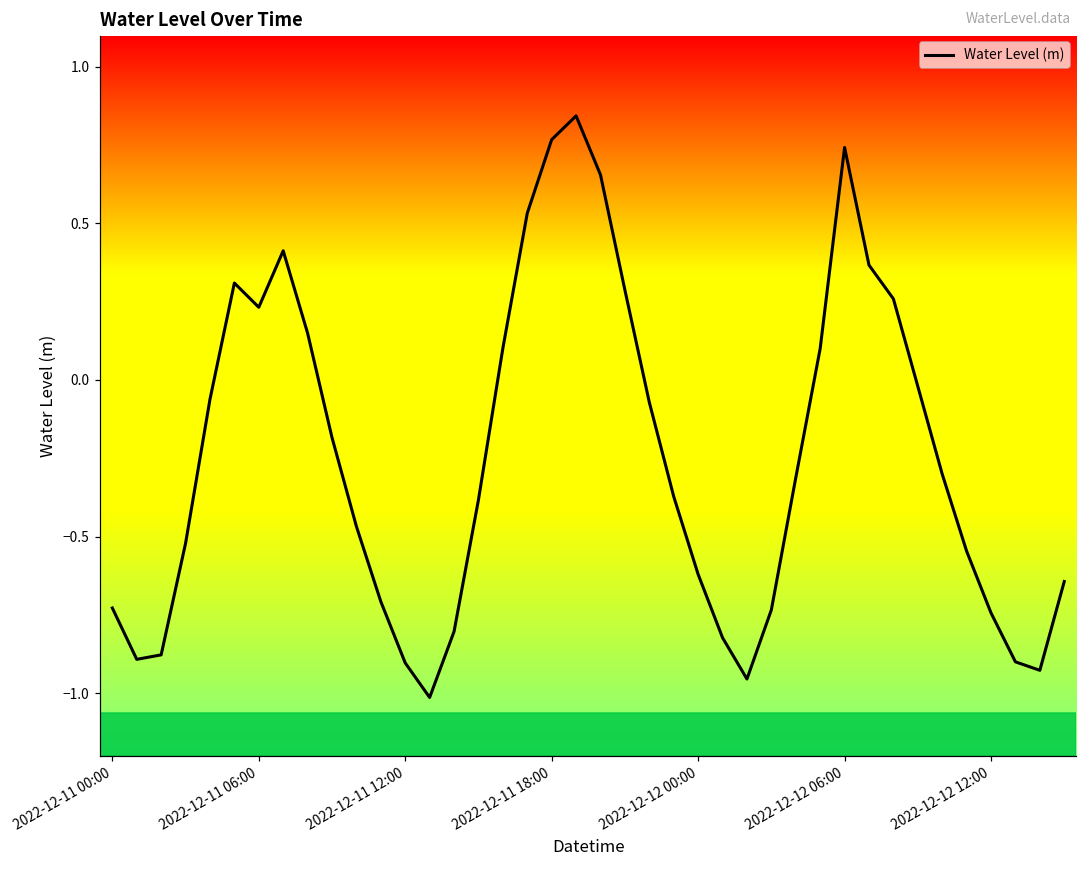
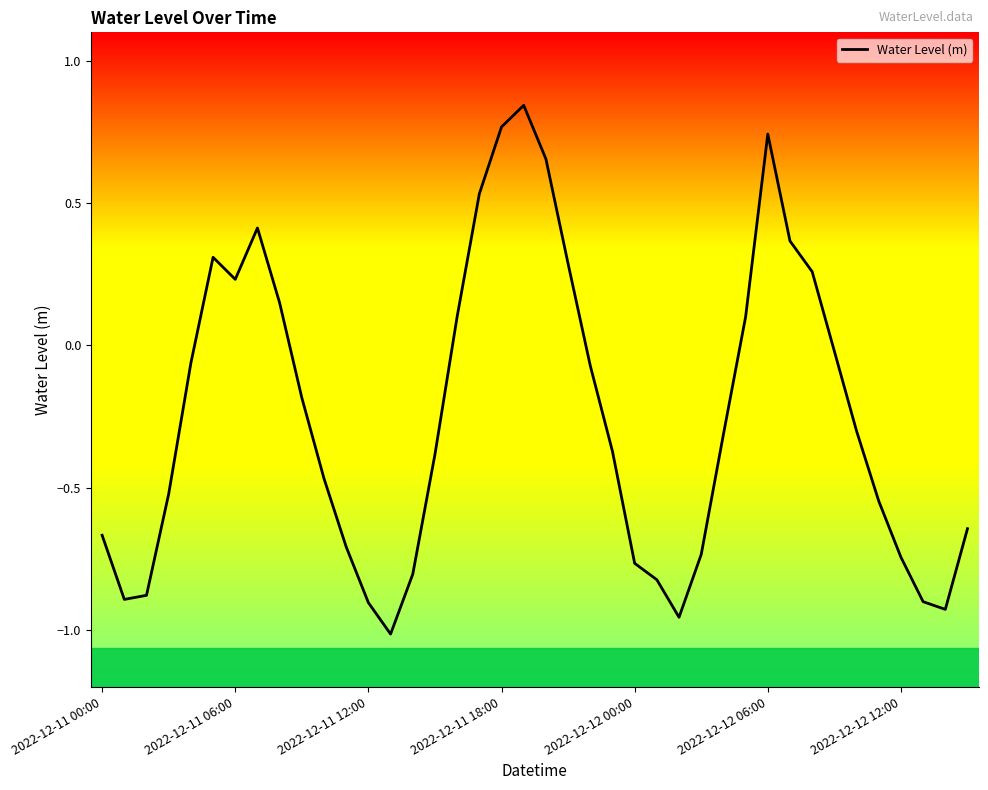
2022-12-11 00:00: -0.73 -> -0.67
2022-12-12 00:00: -0.62 -> -0.77
